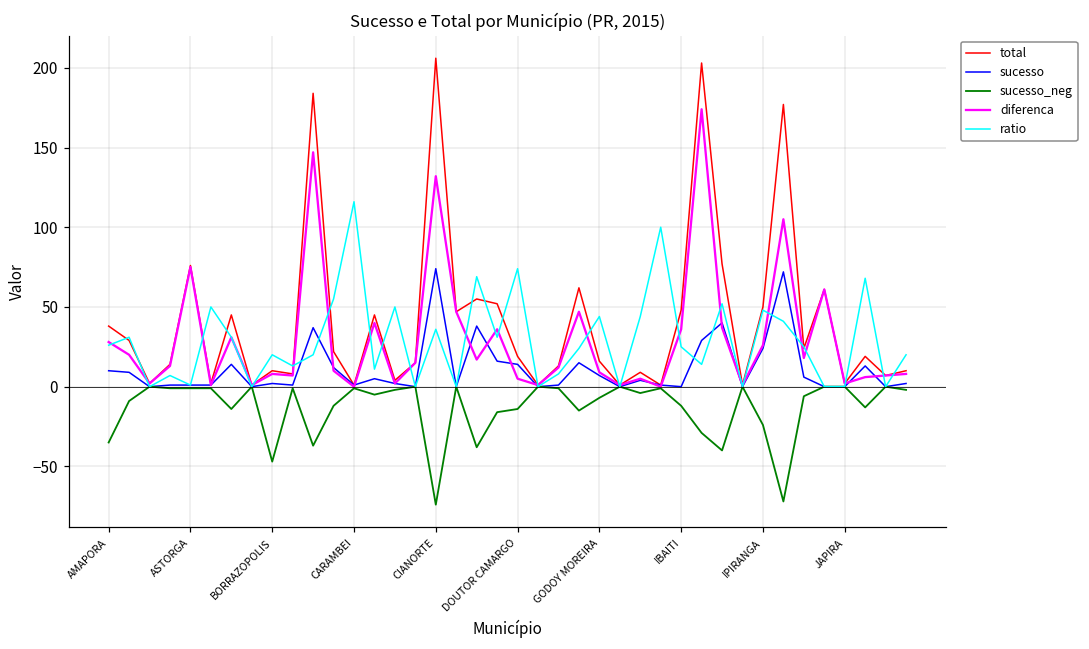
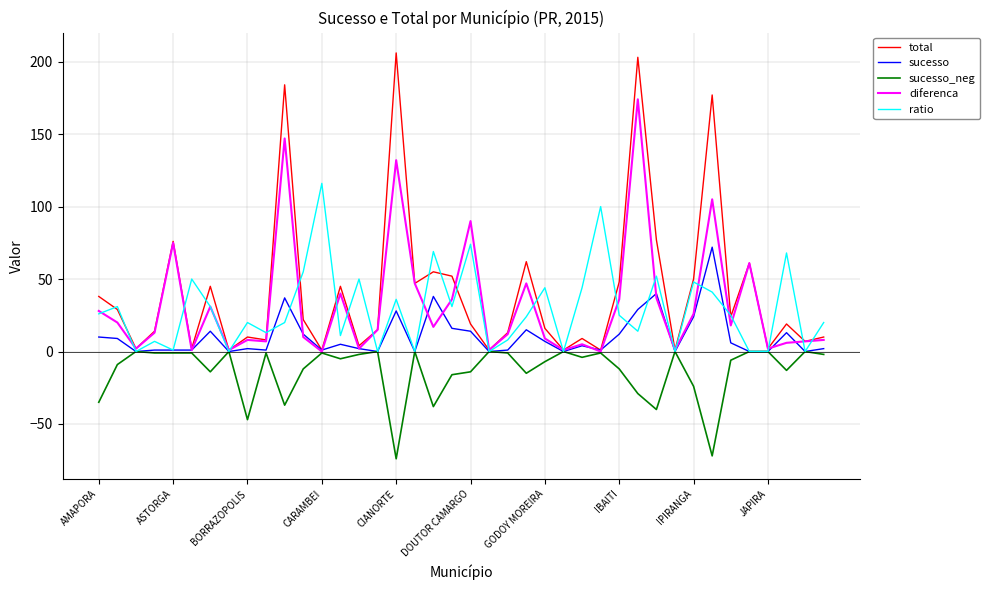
sucesso, CIANORTE: 74 -> 28
diferenca, DOUTOR CAMARGO: 5 -> 90
sucesso, IBAITI: 0 -> 12
